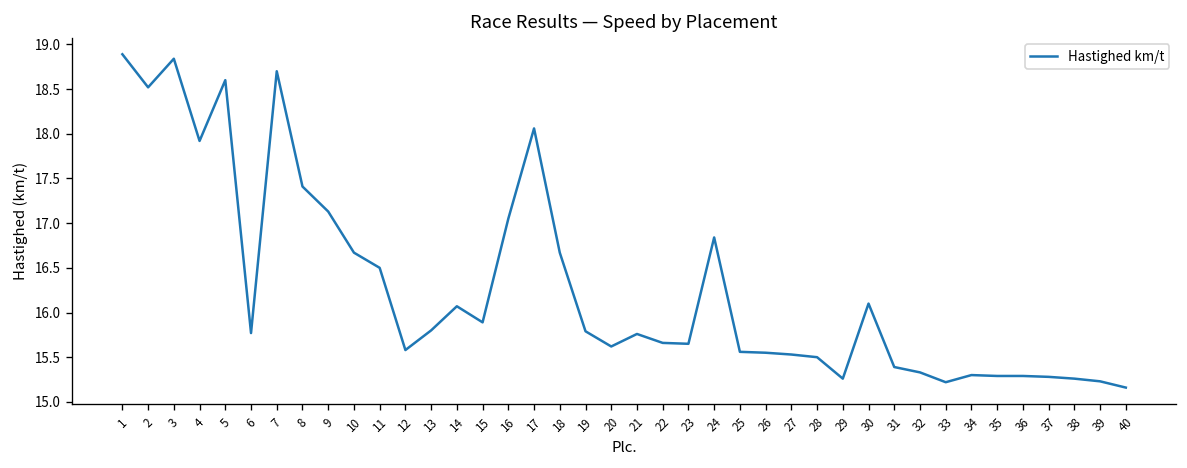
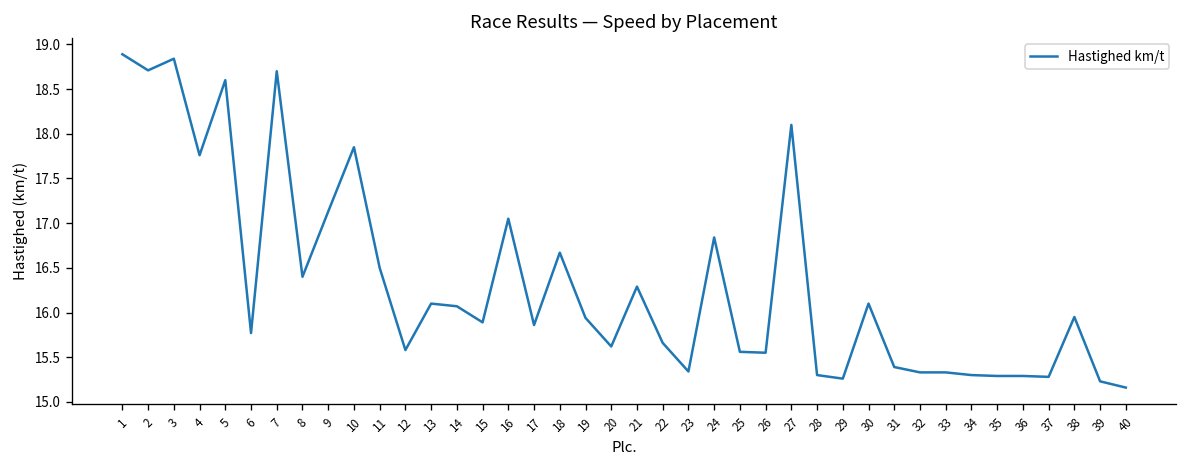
2: 18.5 -> 18.7
4: 17.9 -> 17.8
8: 17.4 -> 16.4
10: 16.7 -> 17.9
13: 15.8 -> 16.1
17: 18.1 -> 15.9
19: 15.8 -> 15.9
21: 15.8 -> 16.3
23: 15.7 -> 15.3
27: 15.5 -> 18.1
28: 15.5 -> 15.3
33: 15.2 -> 15.3
38: 15.3 -> 16.0
